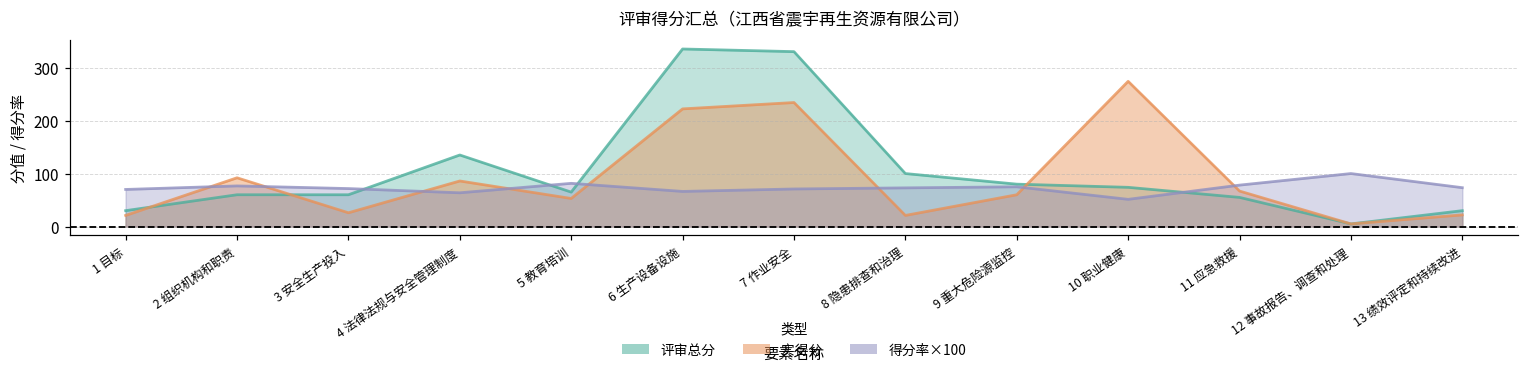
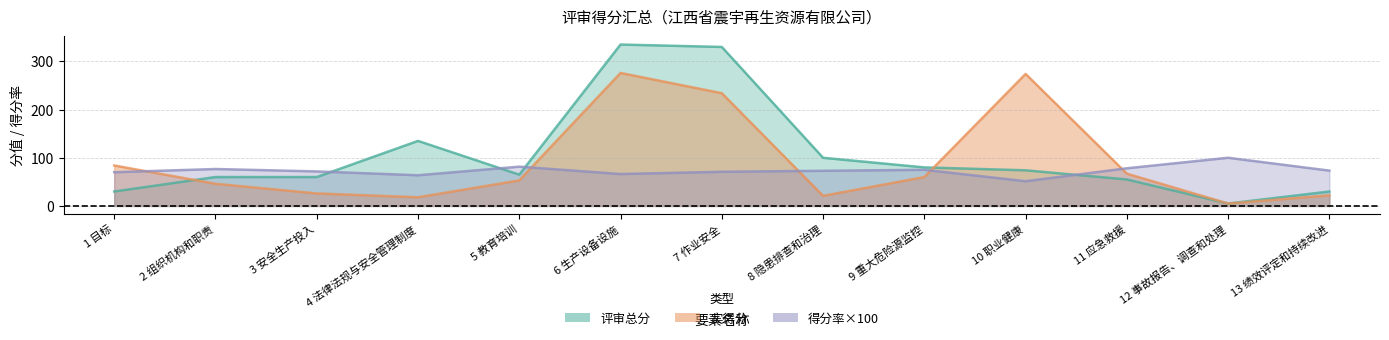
实得分, 1 目标: 20 -> 80
实得分, 2 组织机构和职责: 90 -> 50
实得分, 4 法律法规与安全管理制度: 90 -> 20
实得分, 6 生产设备设施: 220 -> 280
